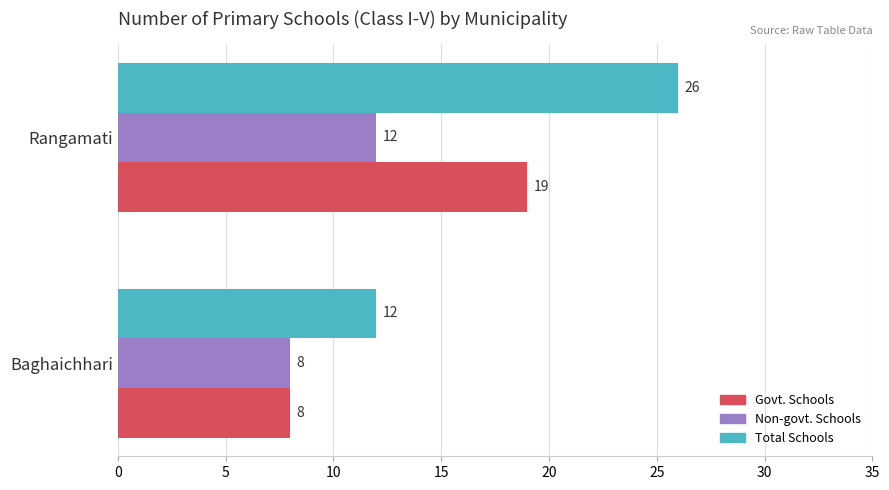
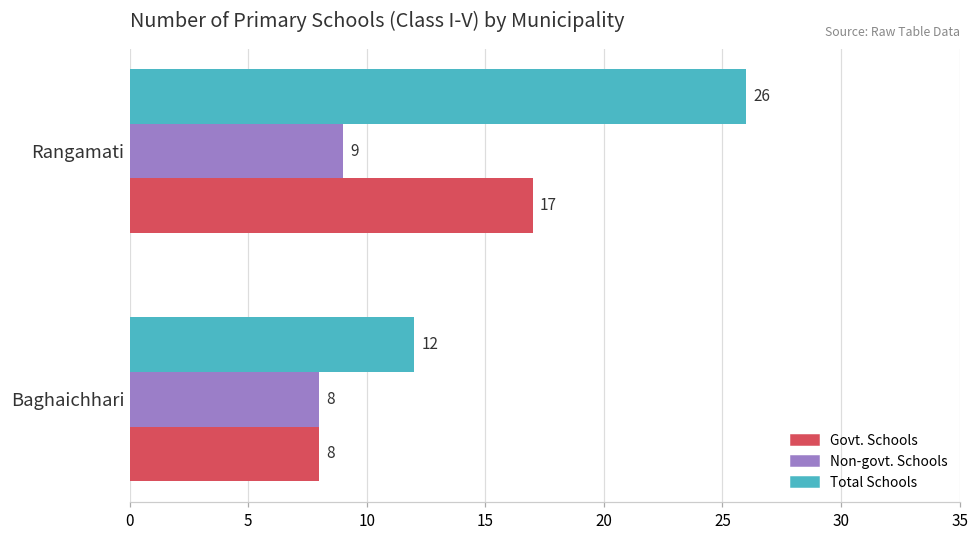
Non-govt. Schools, Rangamati: 12 -> 9
Govt. Schools, Rangamati: 19 -> 17
